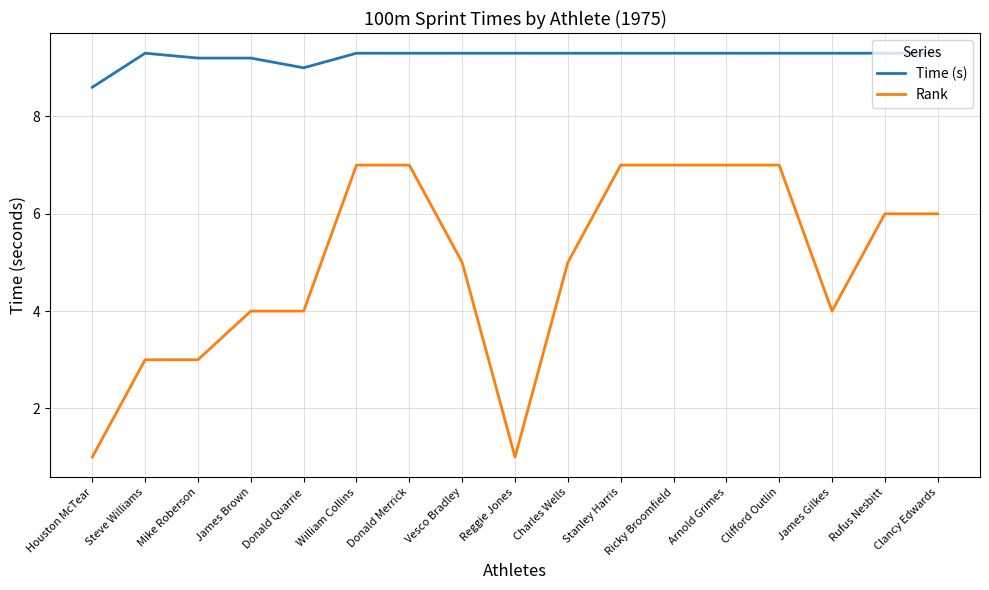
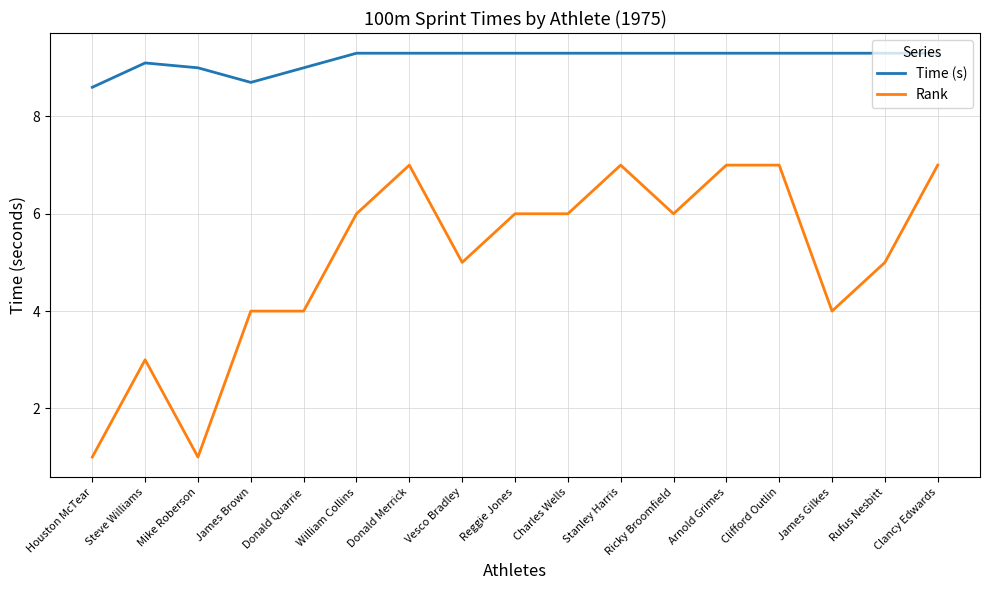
Time (s), Steve Williams: 9.3 -> 9.1
Time (s), Mike Roberson: 9.2 -> 9.0
Rank, Mike Roberson: 3 -> 1
Time (s), James Brown: 9.2 -> 8.7
Rank, William Collins: 7 -> 6
Rank, Reggie Jones: 1 -> 6
Rank, Charles Wells: 5 -> 6
Rank, Ricky Broomfield: 7 -> 6
Rank, Rufus Nesbitt: 6 -> 5
Rank, Clancy Edwards: 6 -> 7
